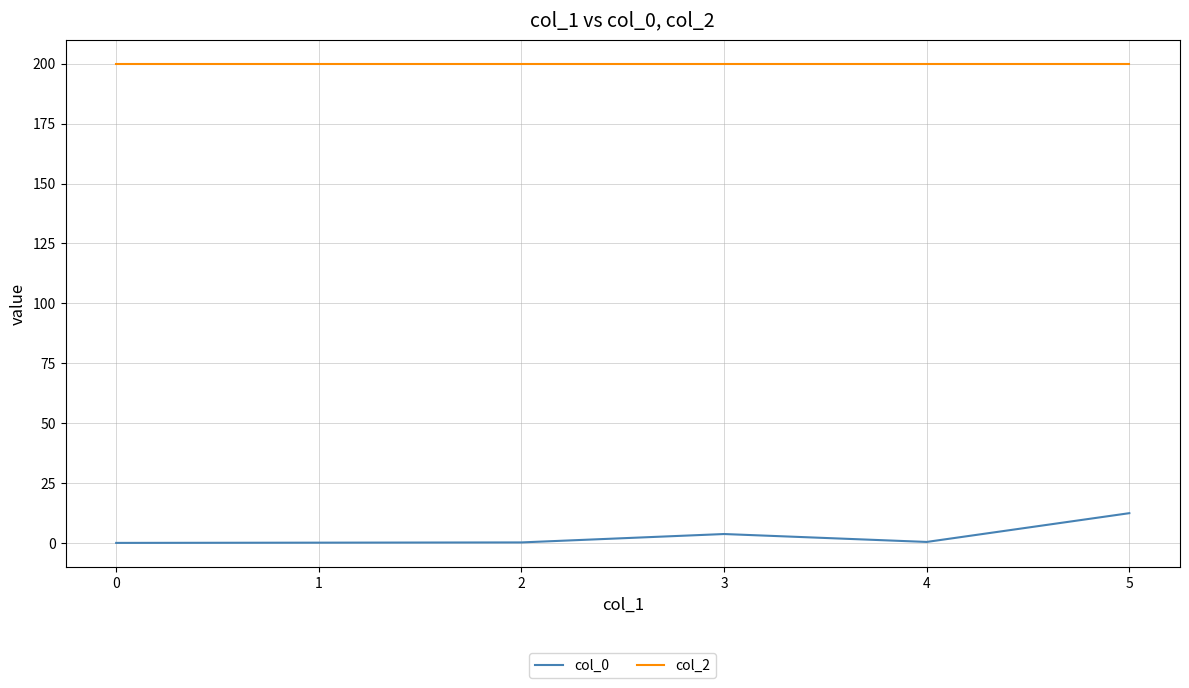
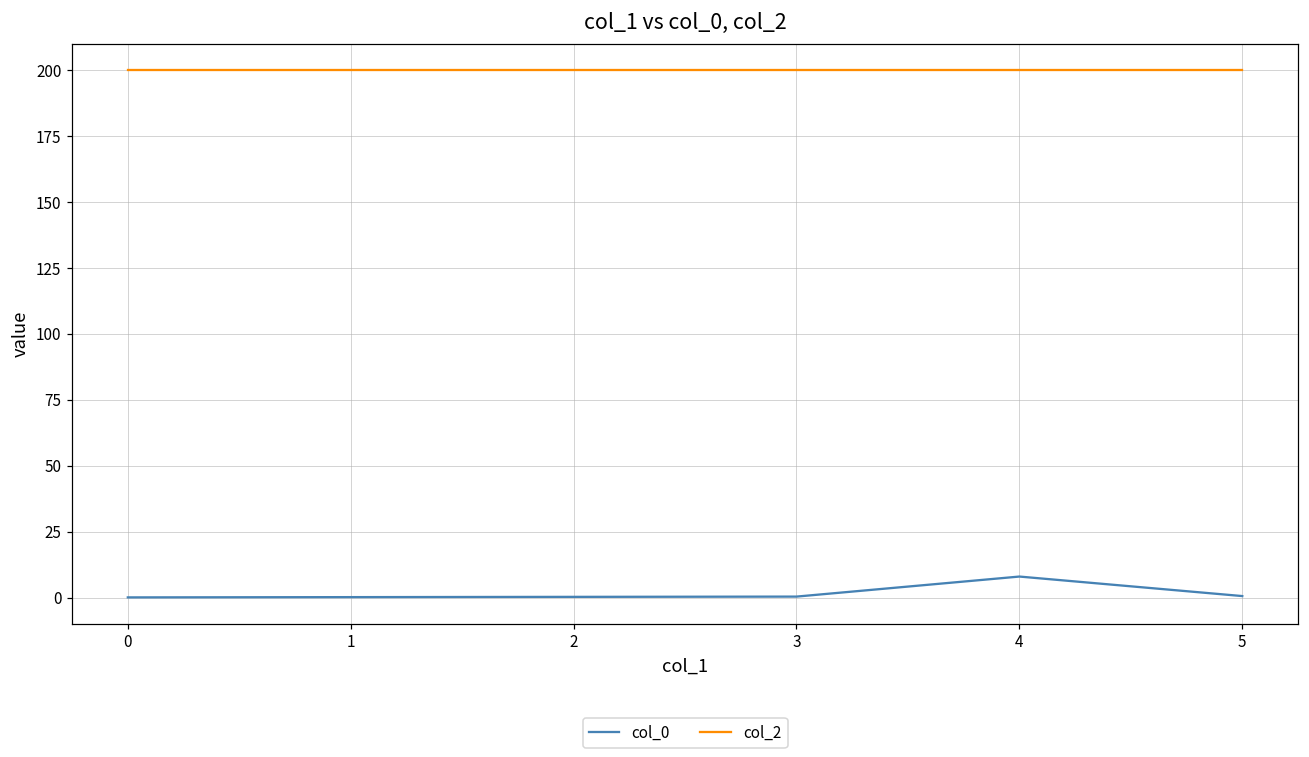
col_0, 3: 4 -> 0
col_0, 4: 1 -> 8
col_0, 5: 13 -> 1
